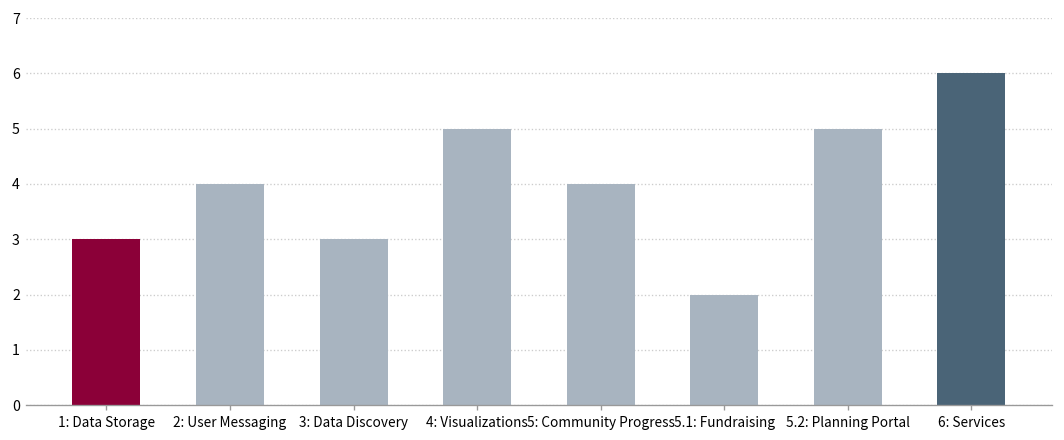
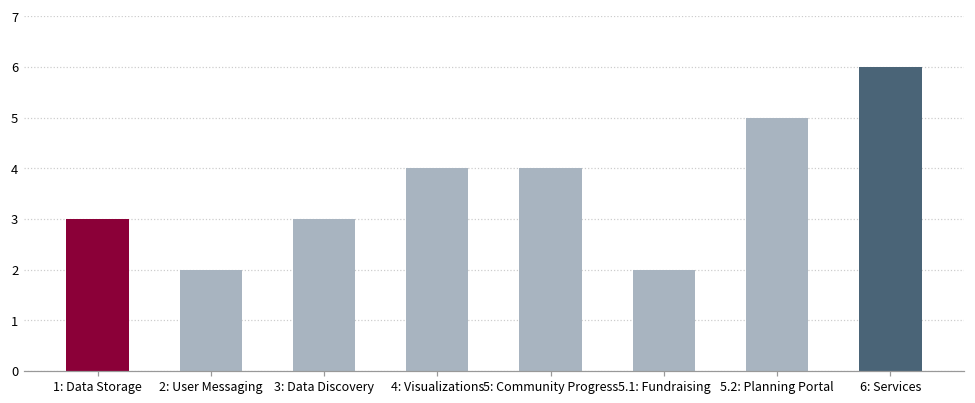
2: User Messaging: 4 -> 2
4: Visualizations: 5 -> 4
